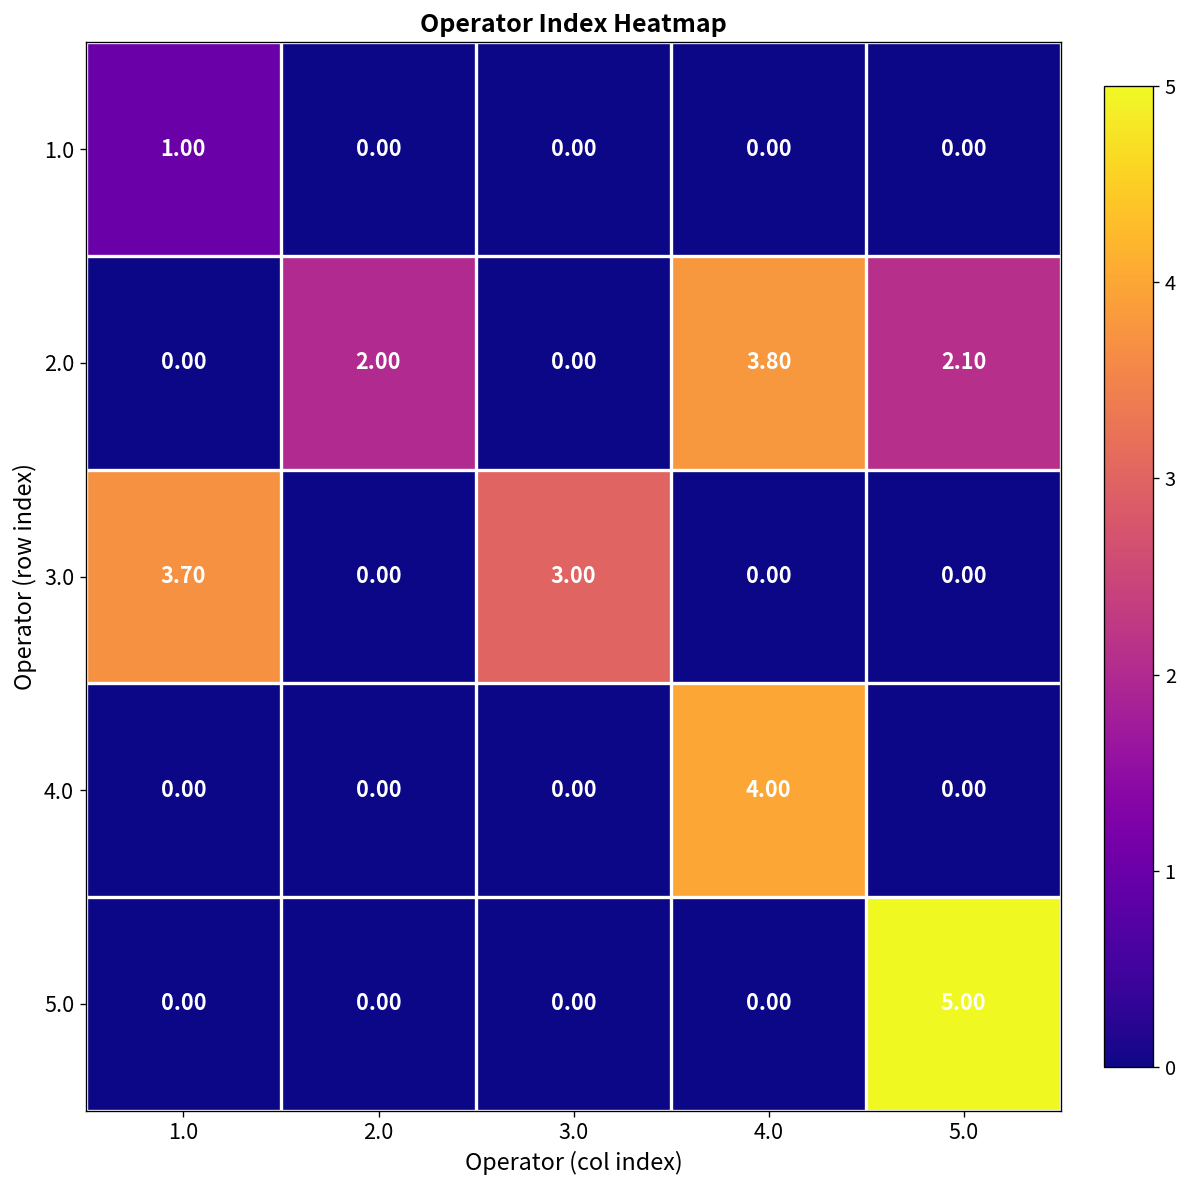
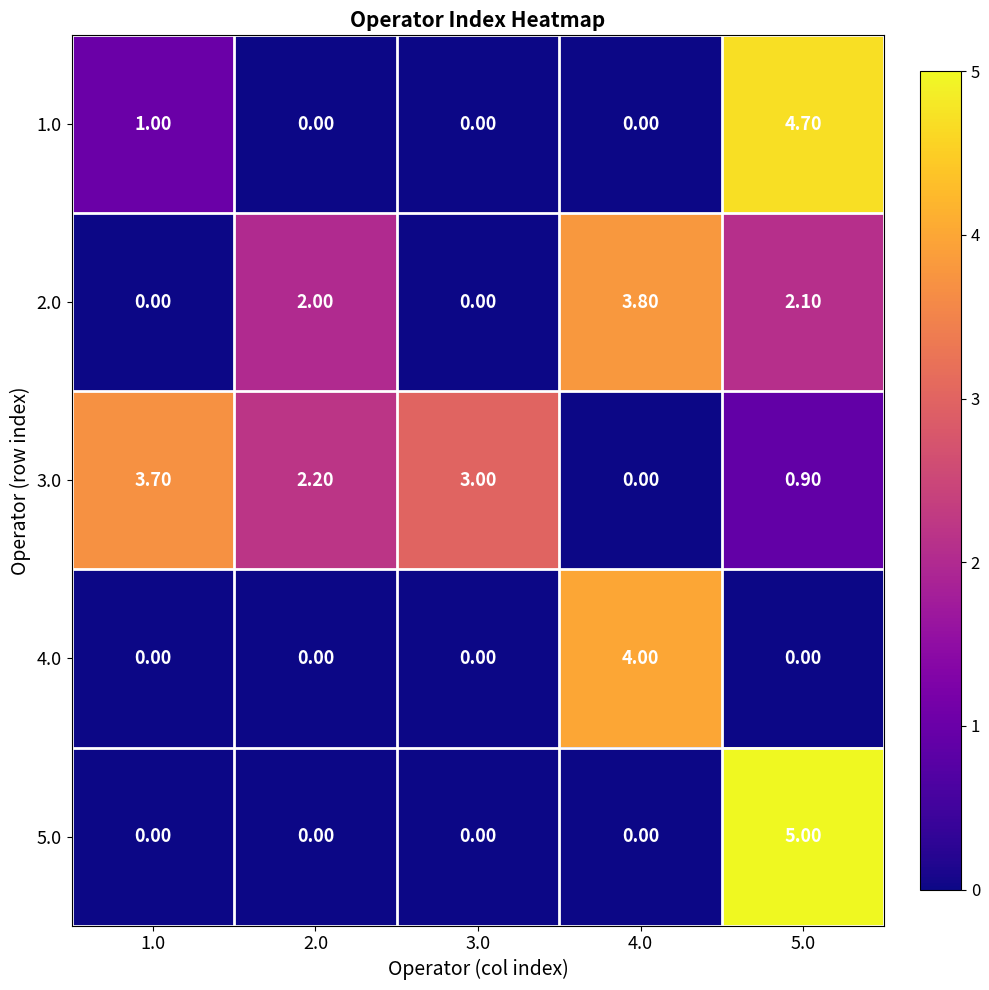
1.0, 5.0: 0.00 -> 4.70
3.0, 2.0: 0.00 -> 2.20
3.0, 5.0: 0.00 -> 0.90
